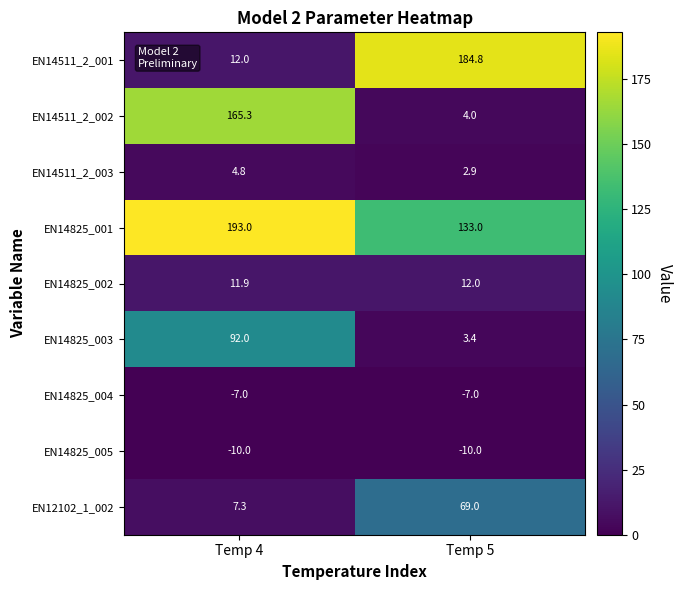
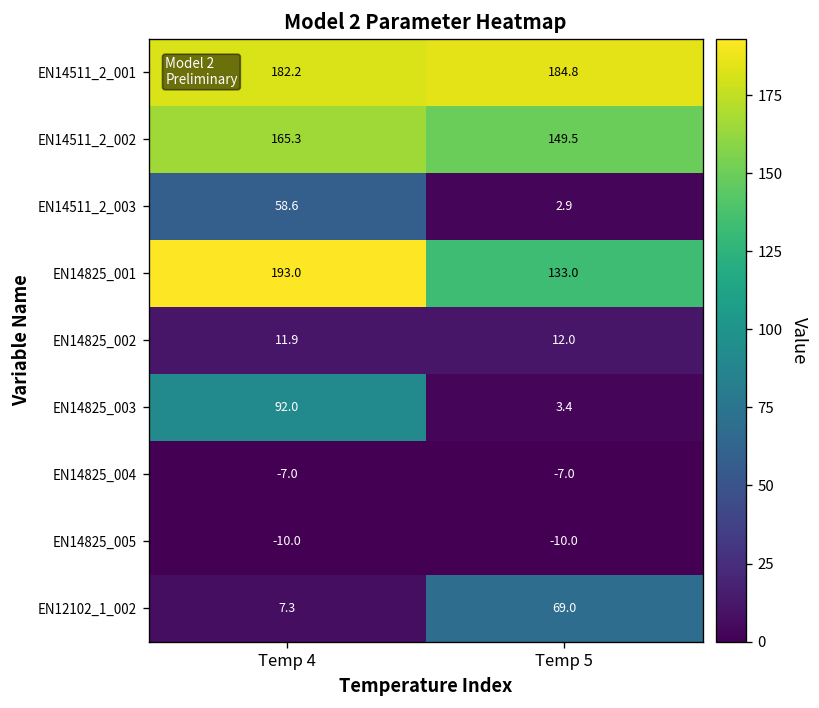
EN14511_2_001, Temp 4: 12.0 -> 182.2
EN14511_2_002, Temp 5: 4.0 -> 149.5
EN14511_2_003, Temp 4: 4.8 -> 58.6
